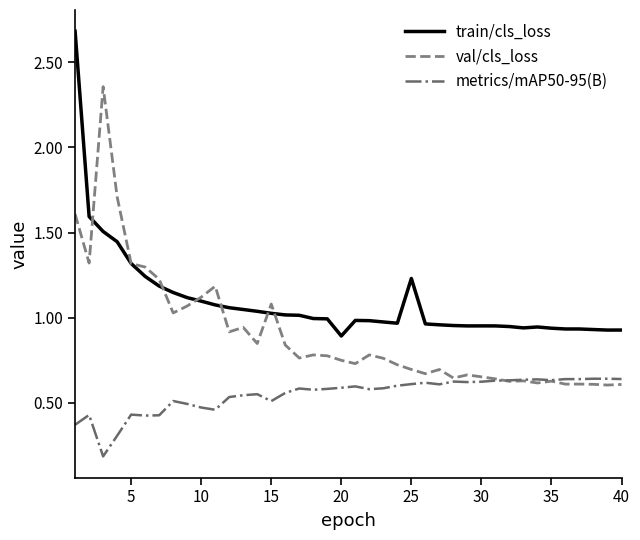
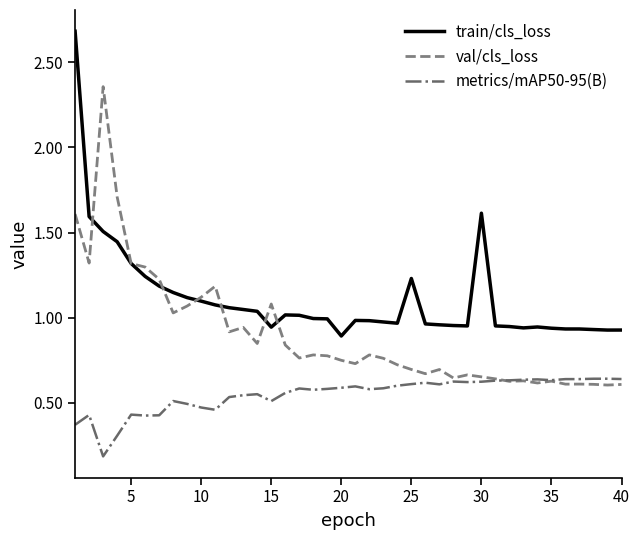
train/cls_loss, 15: 1.03 -> 0.94
train/cls_loss, 30: 0.95 -> 1.61
